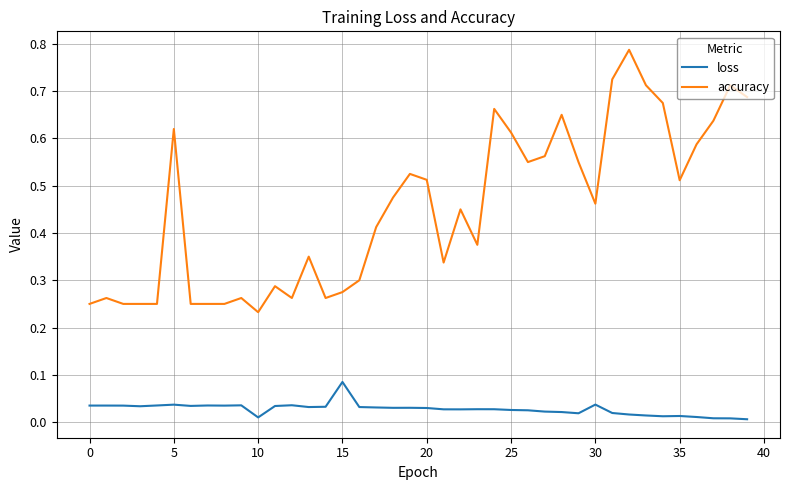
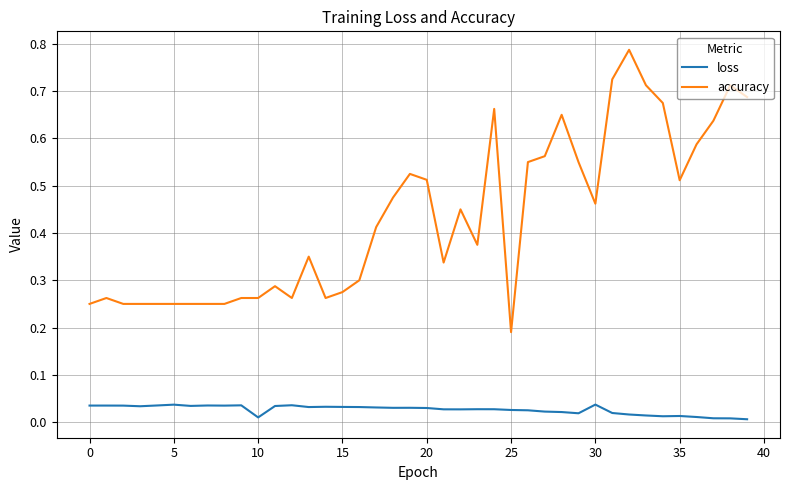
accuracy, 5: 0.62 -> 0.25
accuracy, 10: 0.23 -> 0.26
loss, 15: 0.08 -> 0.03
accuracy, 25: 0.61 -> 0.19
